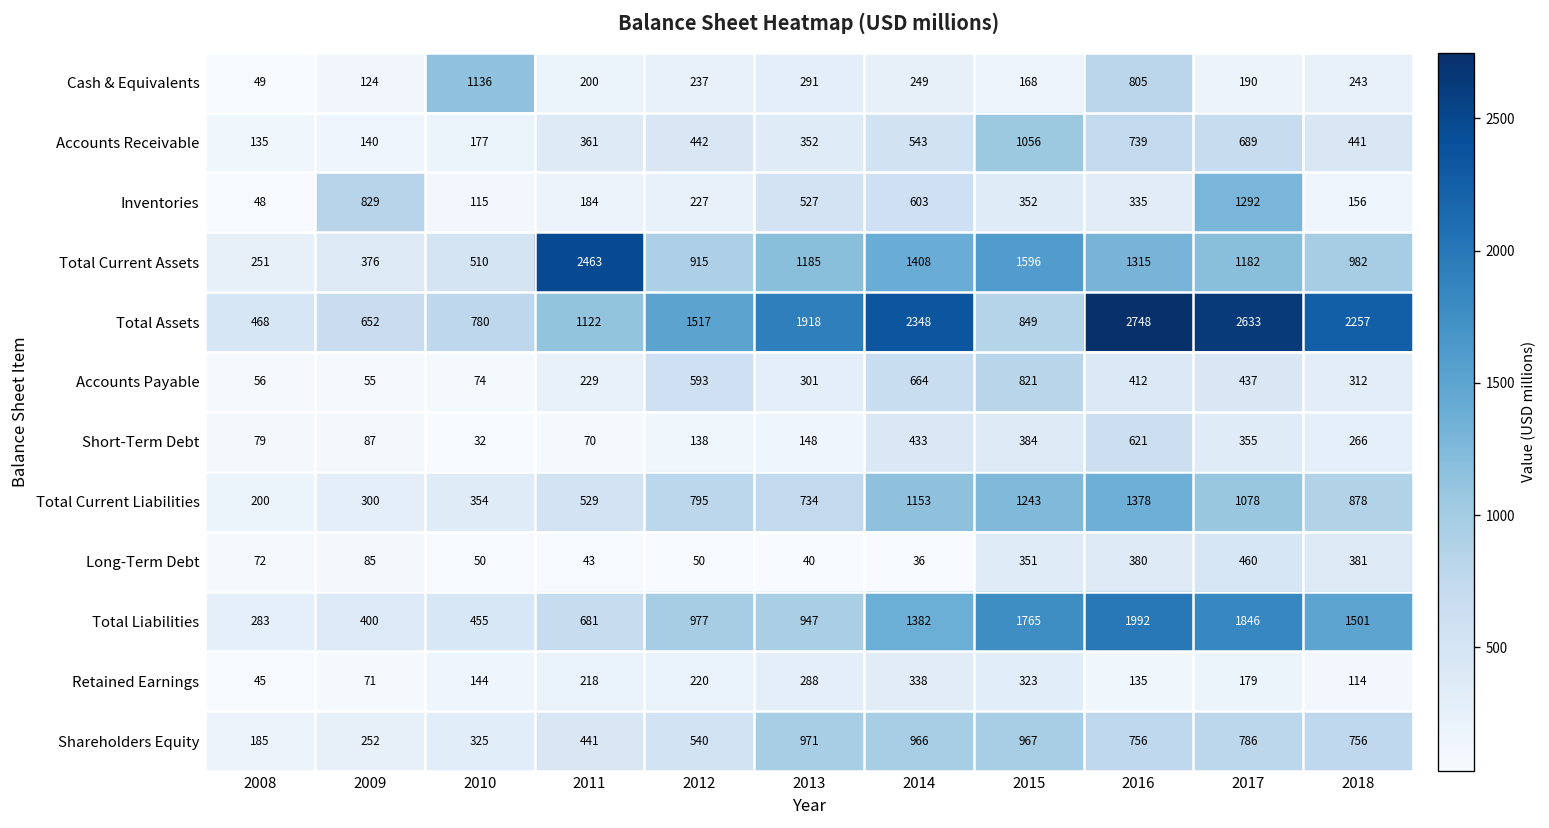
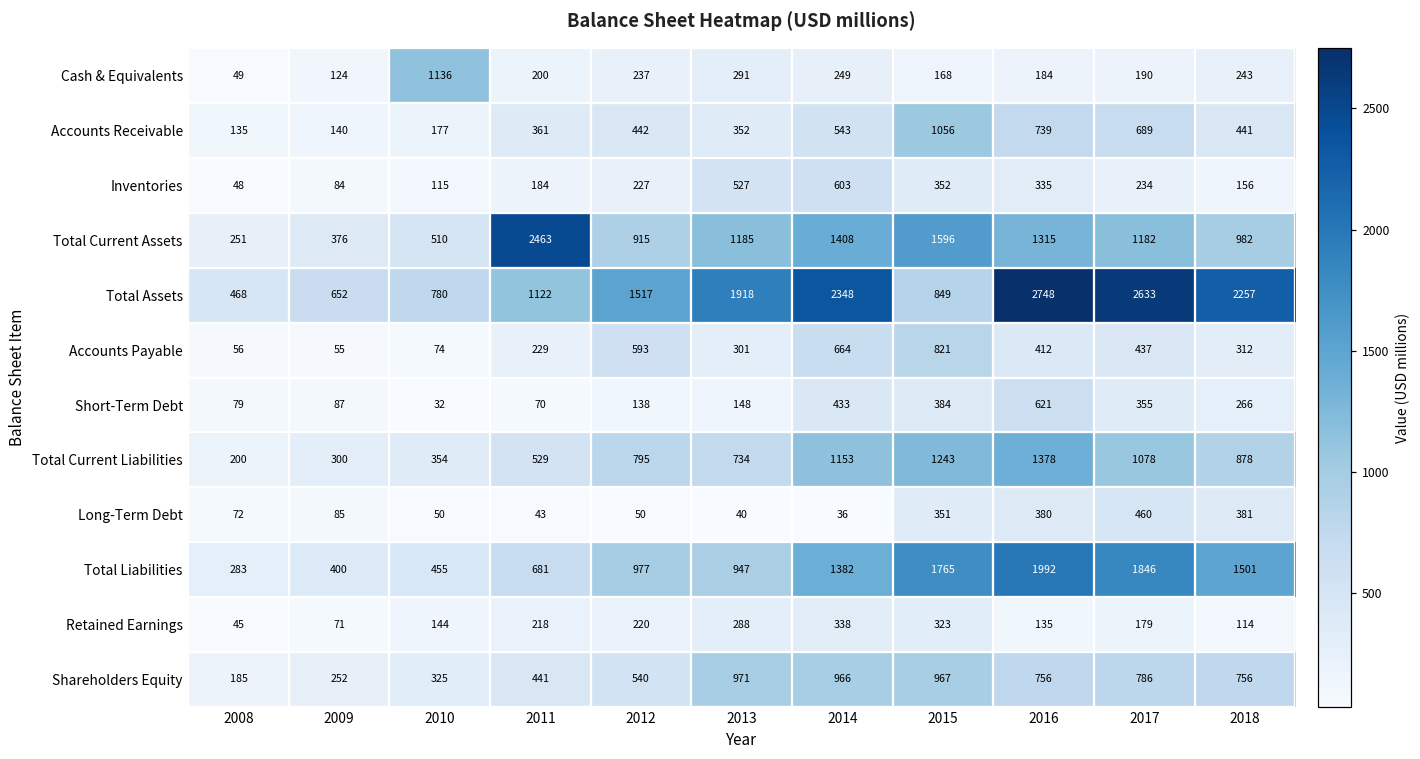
Cash & Equivalents, 2016: 805 -> 184
Inventories, 2009: 829 -> 84
Inventories, 2017: 1292 -> 234
